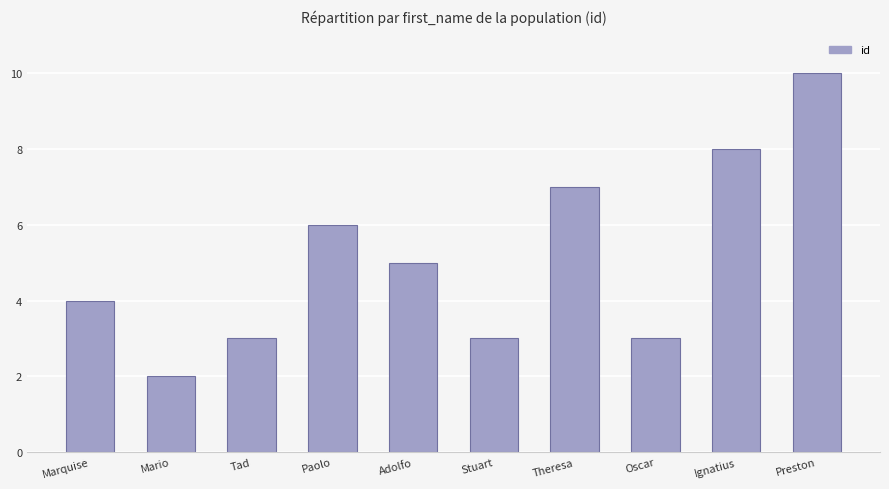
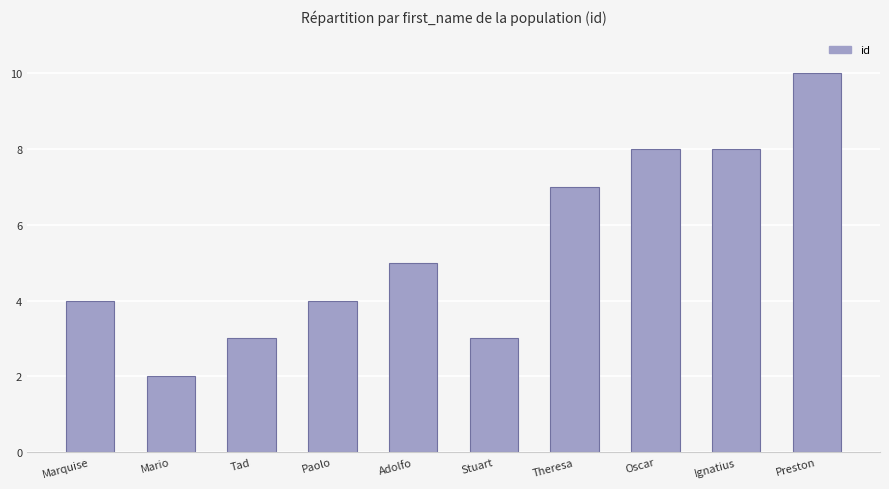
Paolo: 6 -> 4
Oscar: 3 -> 8
